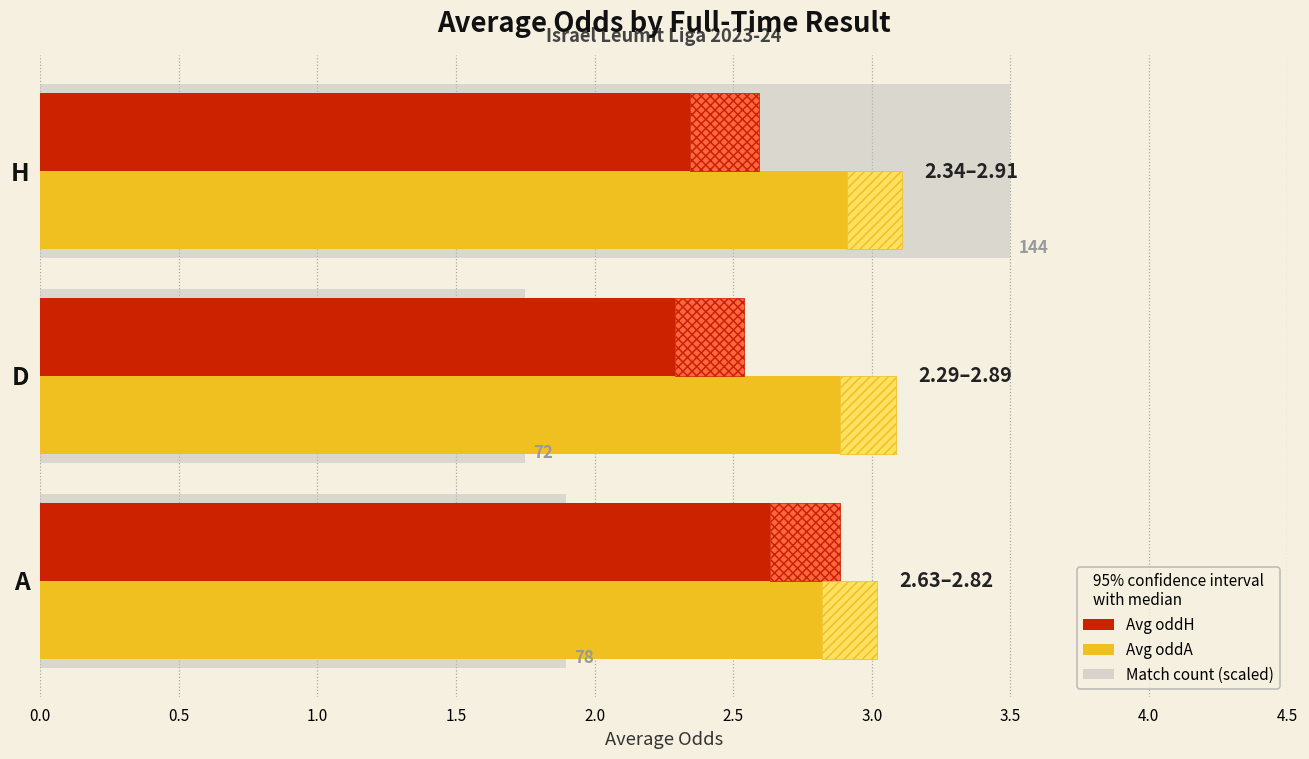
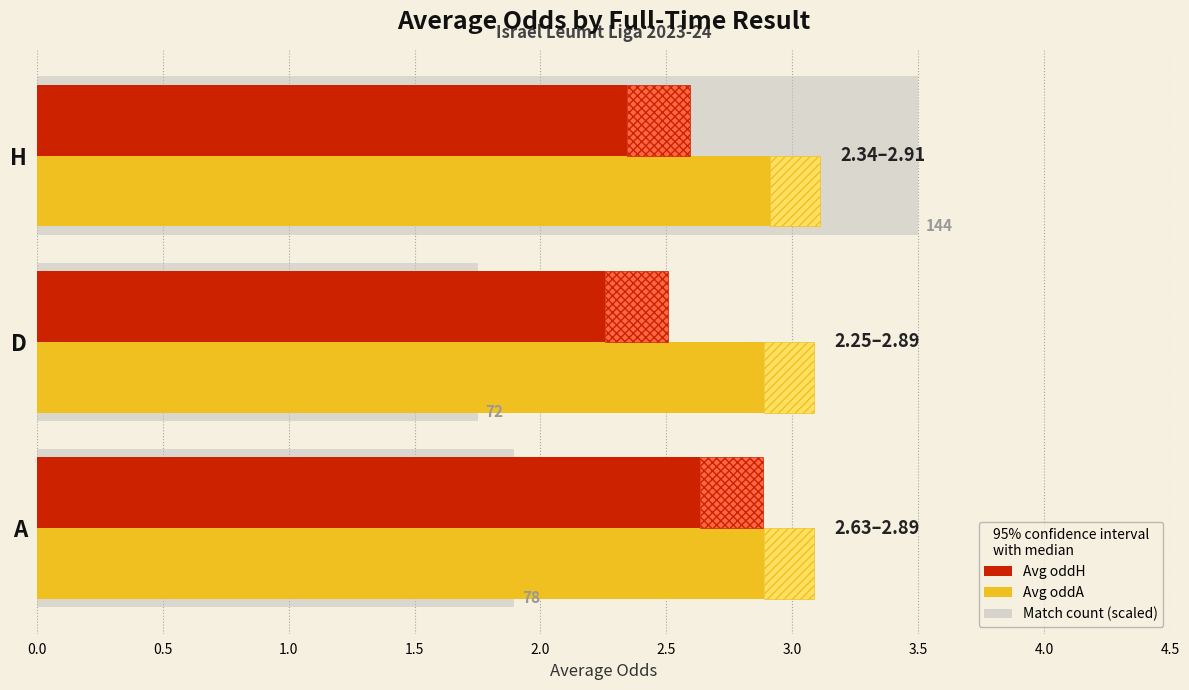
Avg oddH, D: 2.29 -> 2.25
Avg oddA, A: 2.82 -> 2.89
